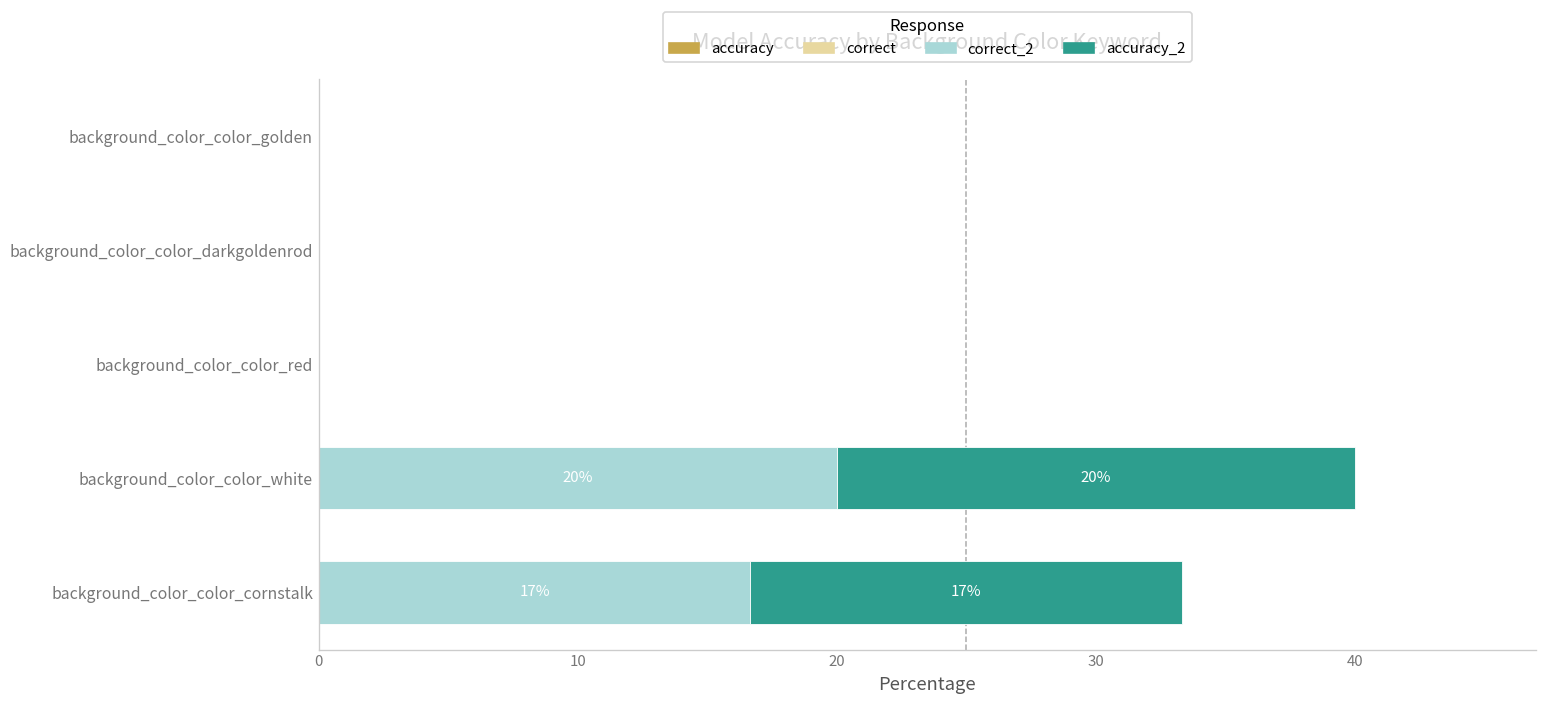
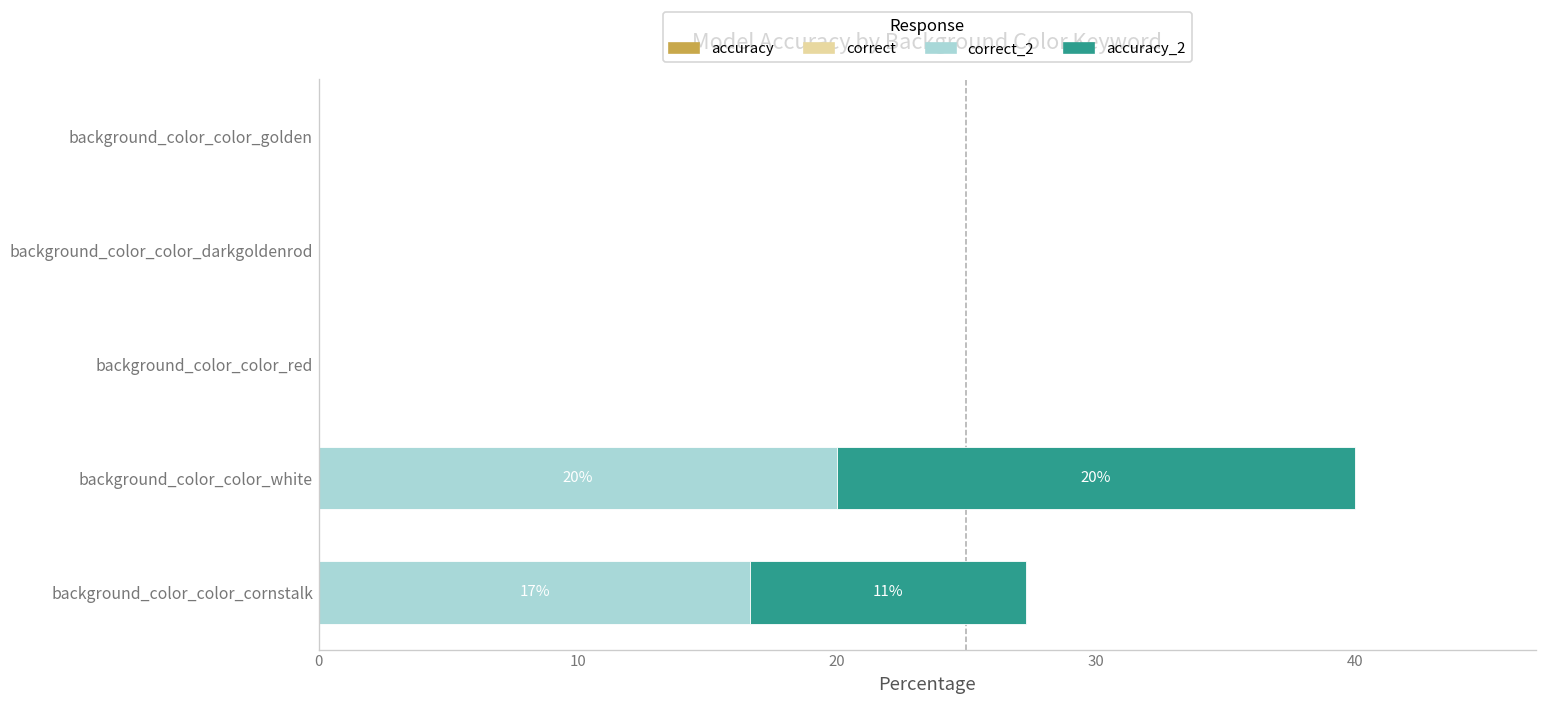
accuracy_2, background_color_color_cornstalk: 17% -> 11%
